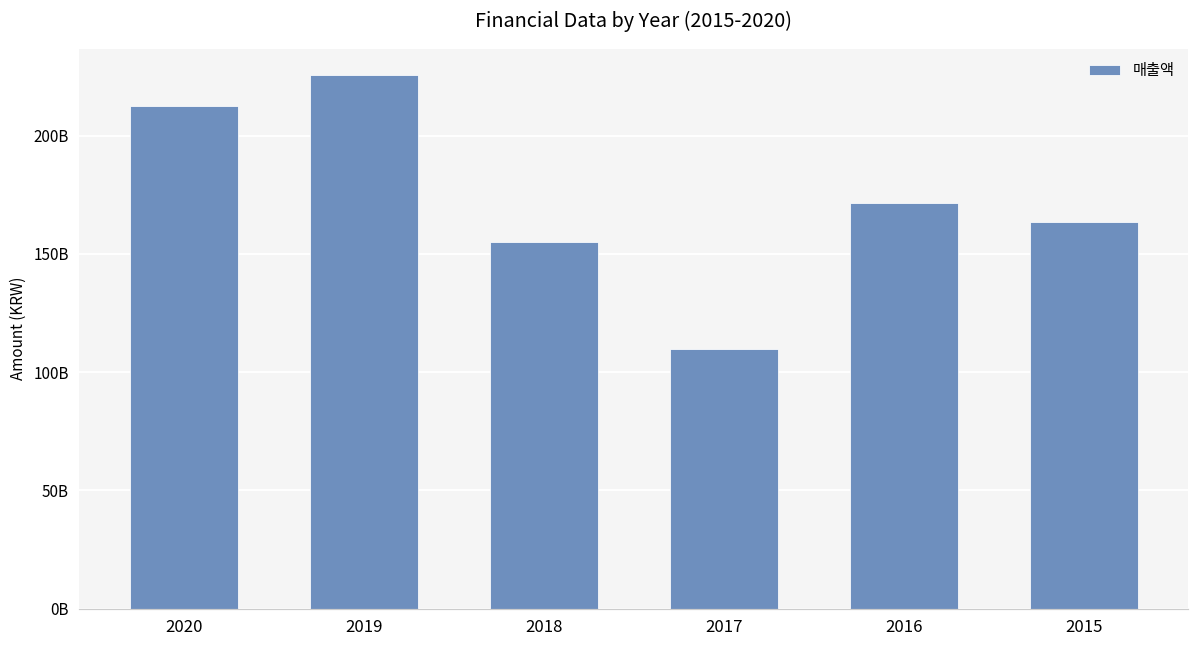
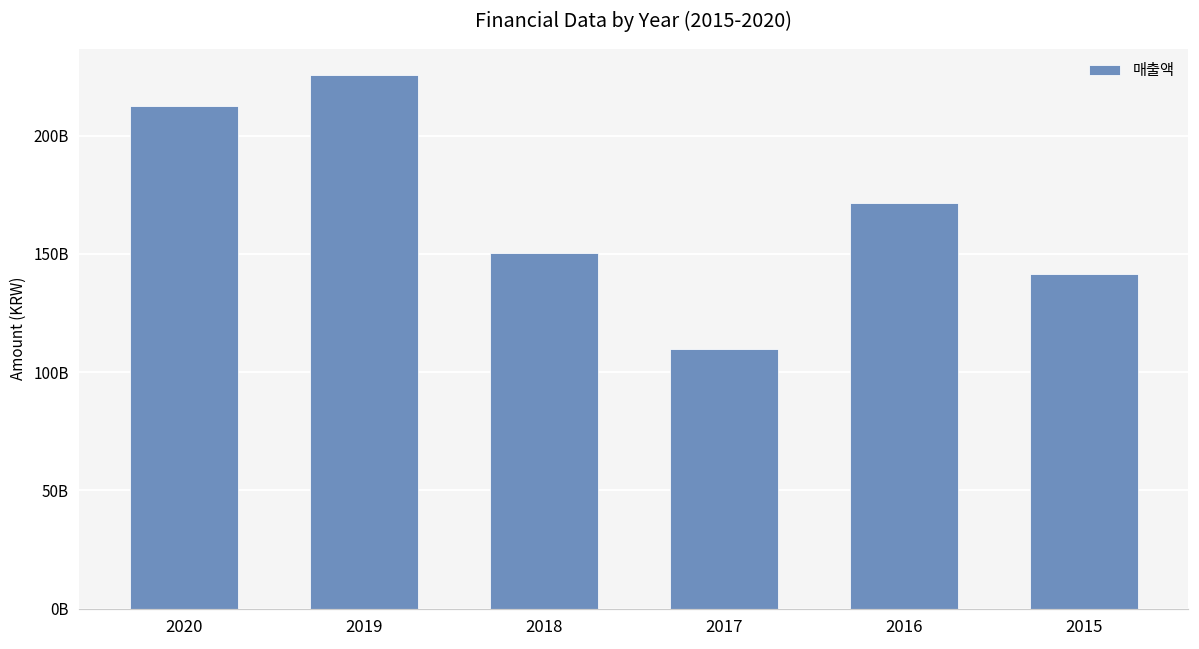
2018: 155000000000 -> 150000000000
2015: 163000000000 -> 141000000000
